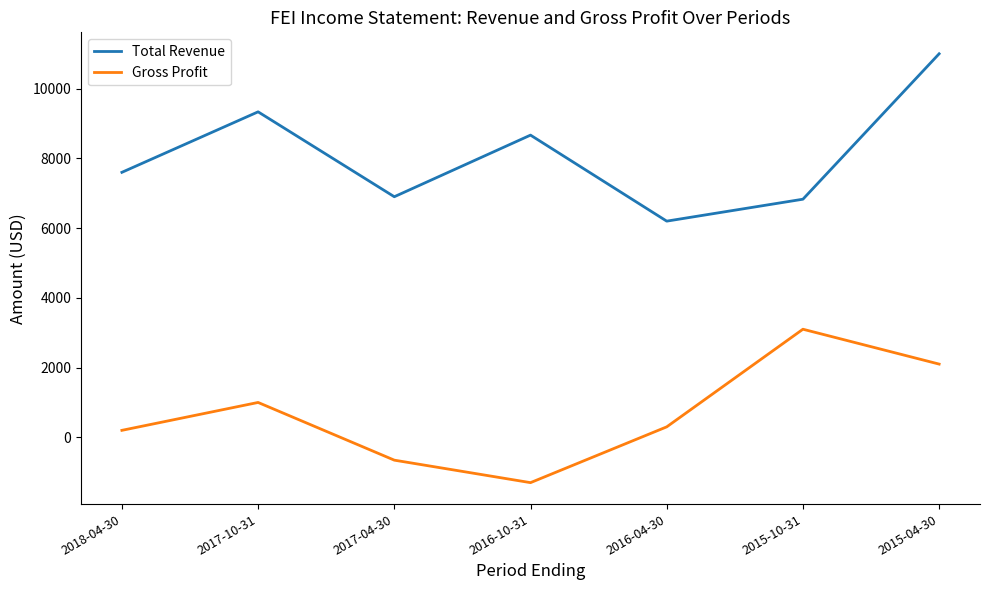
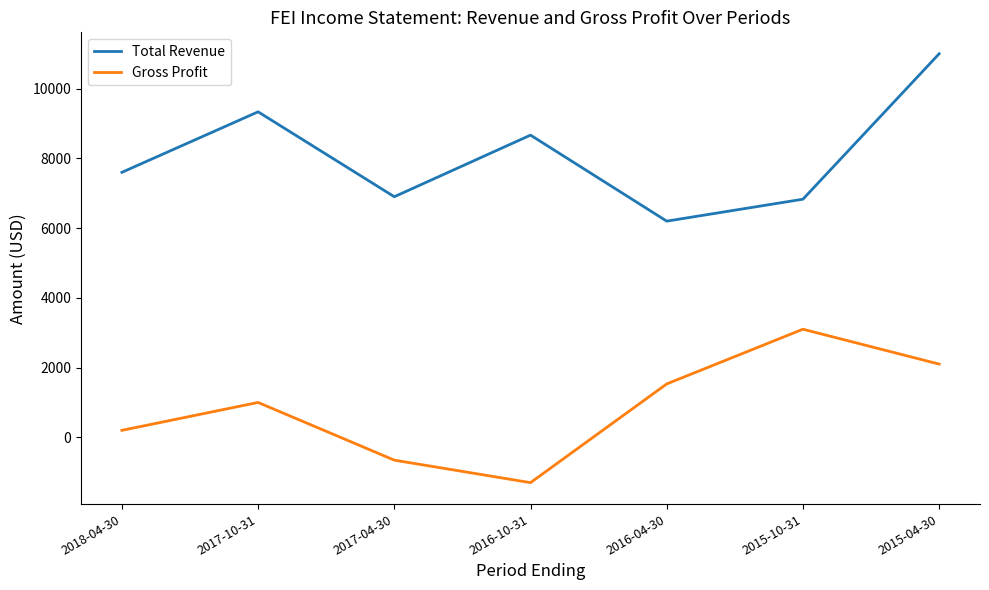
Gross Profit, 2016-04-30: 300 -> 1500
